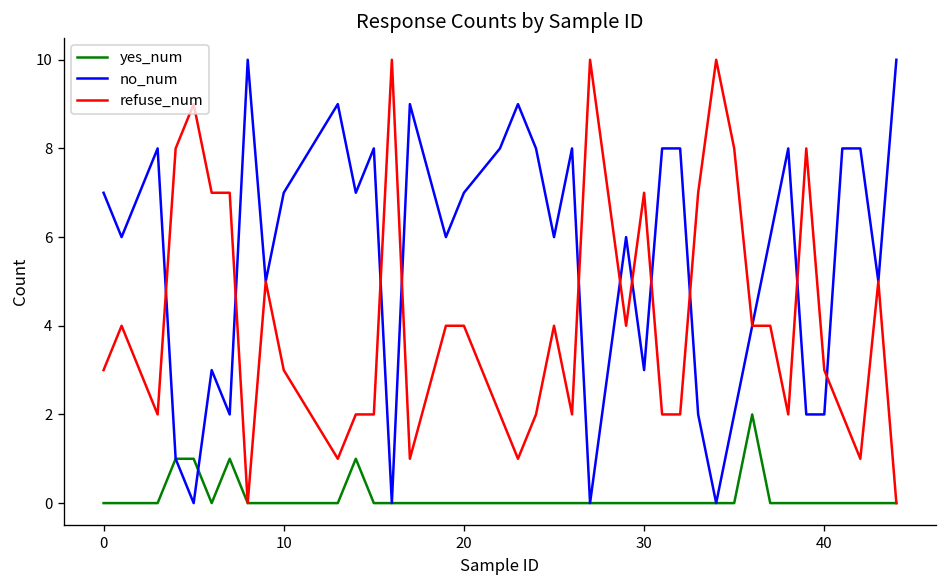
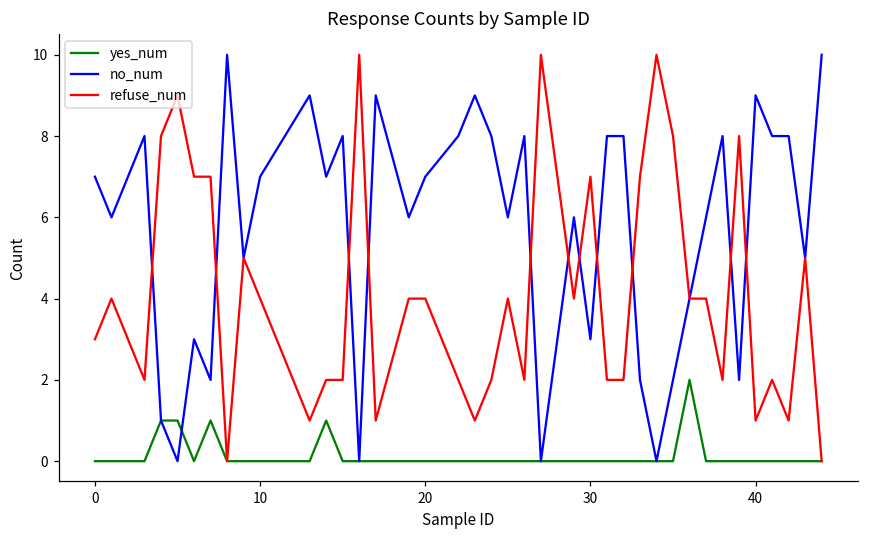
refuse_num, 10: 3 -> 4
no_num, 40: 2 -> 9
refuse_num, 40: 3 -> 1
